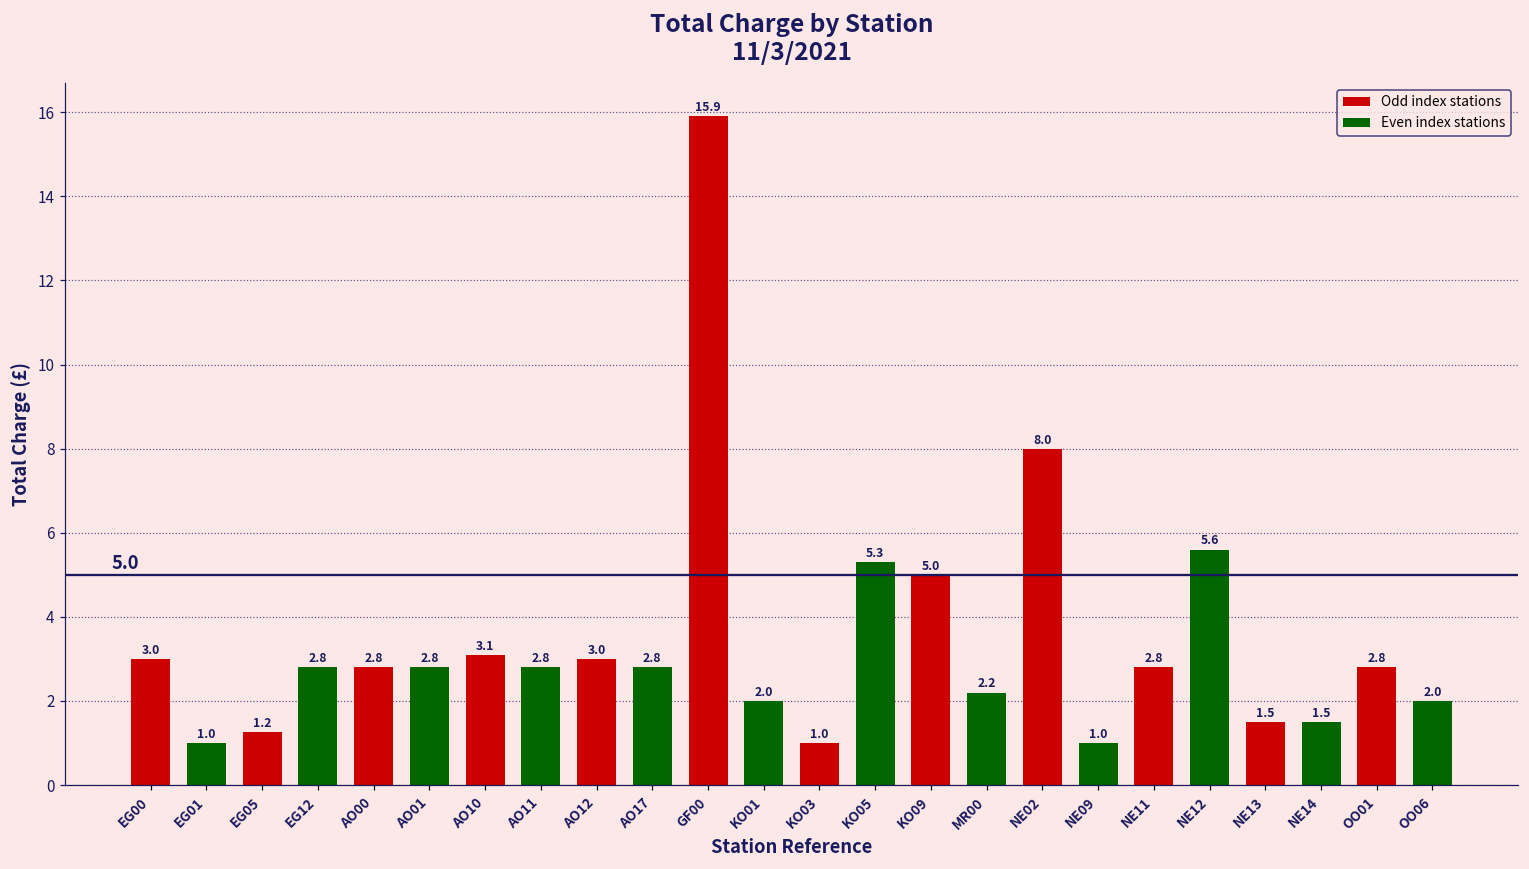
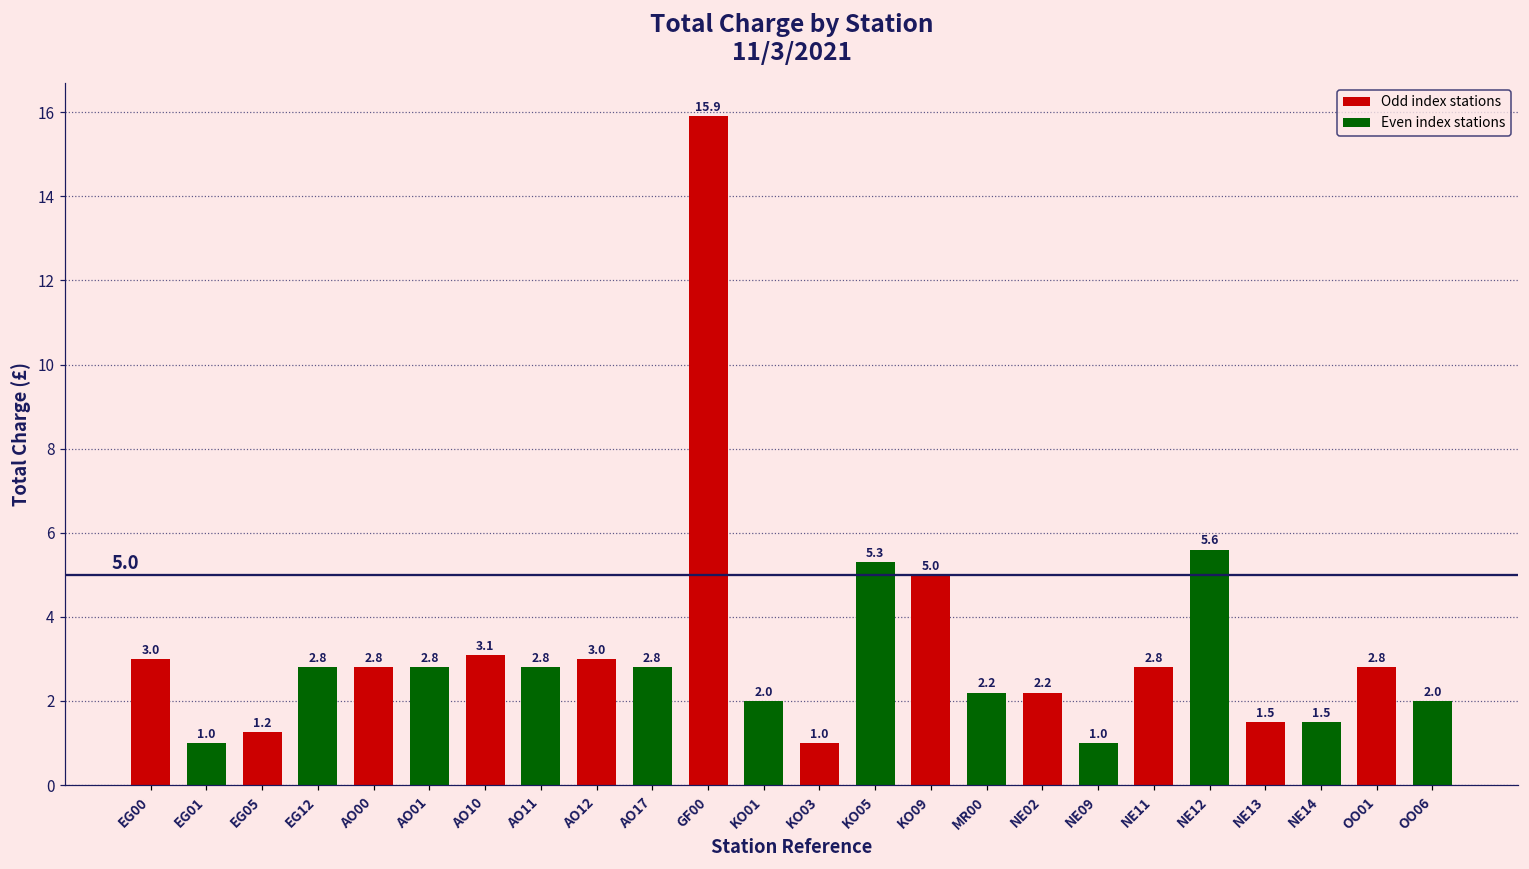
NE02: 8.0 -> 2.2
